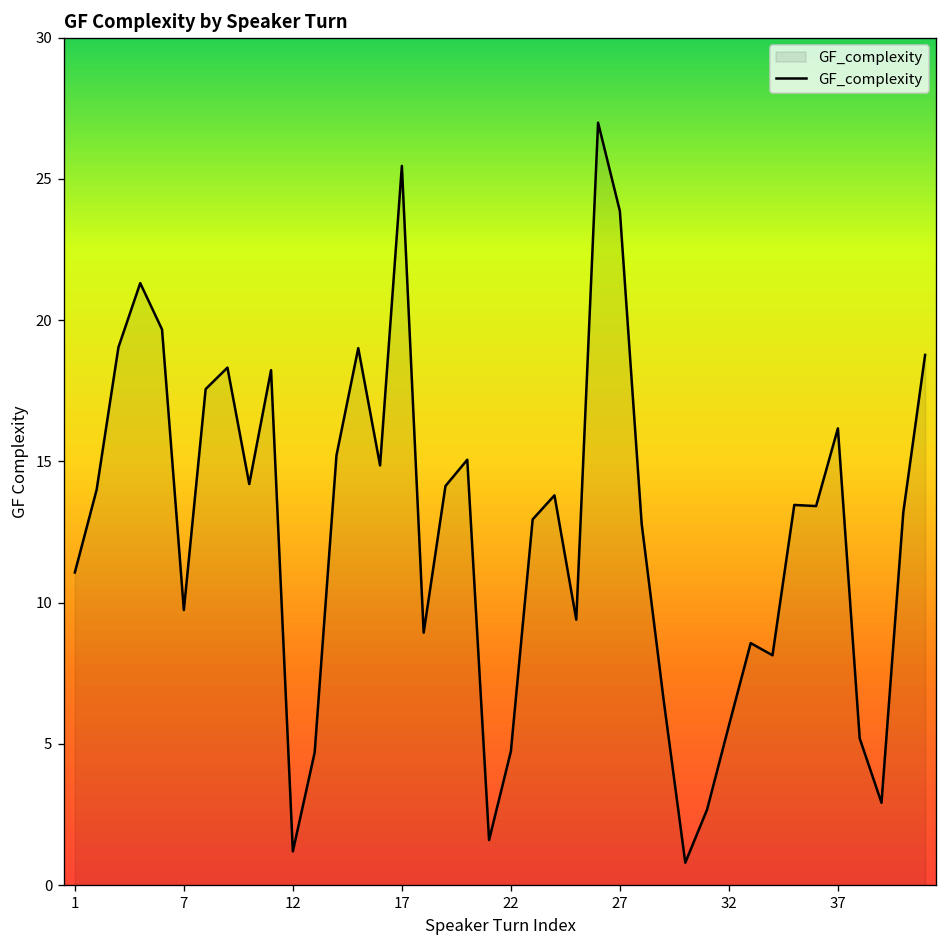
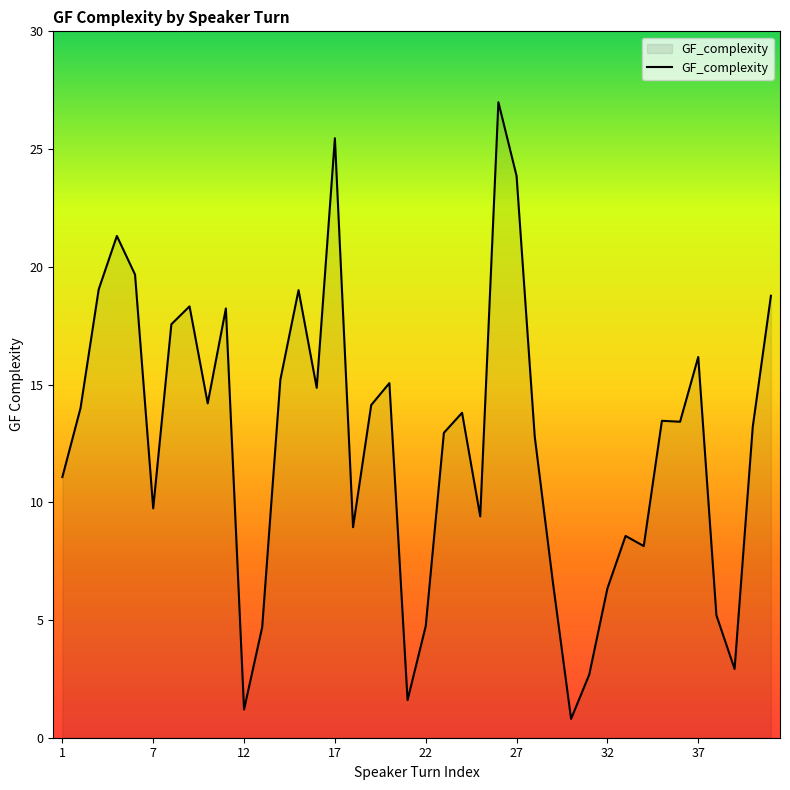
32: 5.7 -> 6.3
